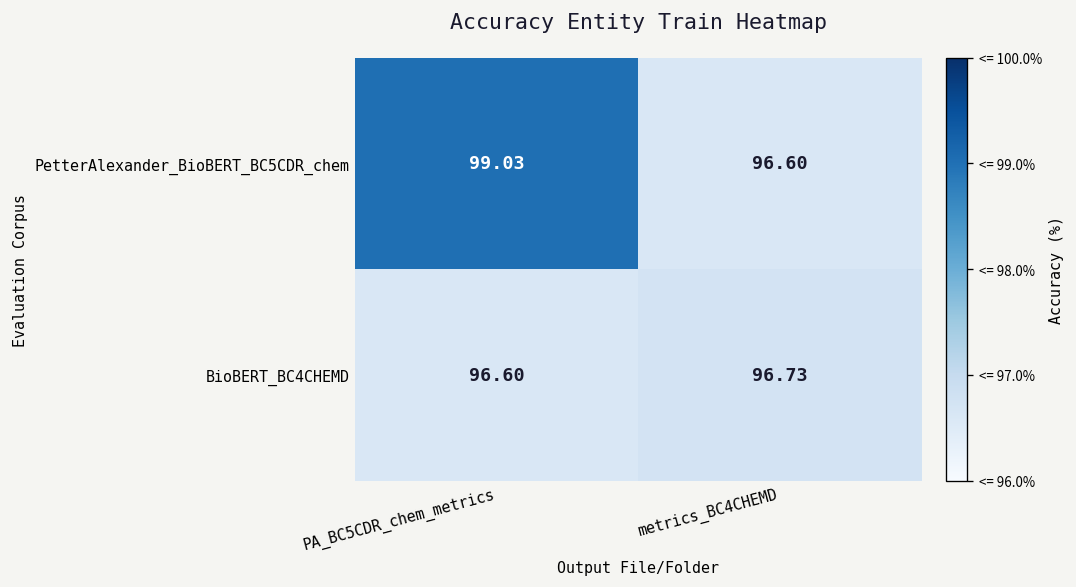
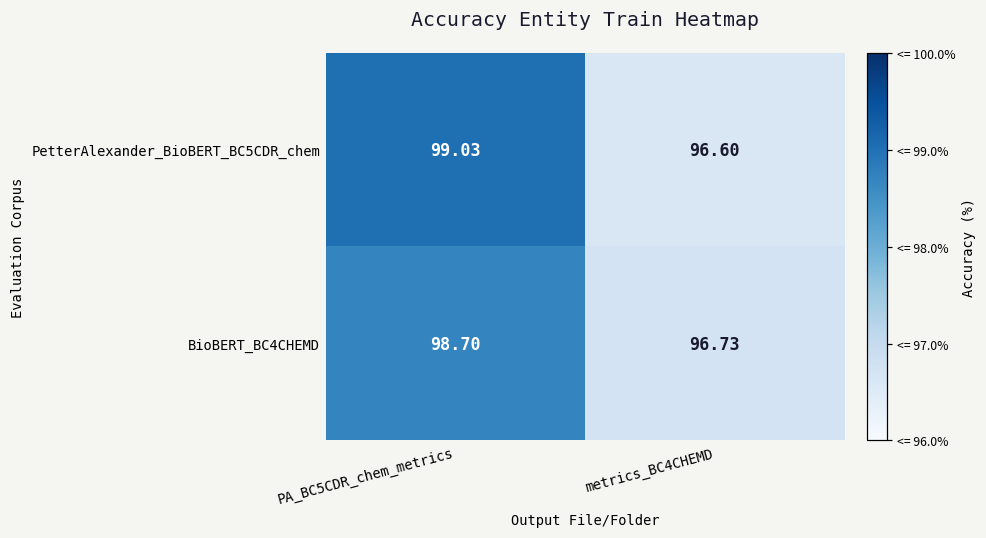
BioBERT_BC4CHEMD, PA_BC5CDR_chem_metrics: 96.60 -> 98.70
